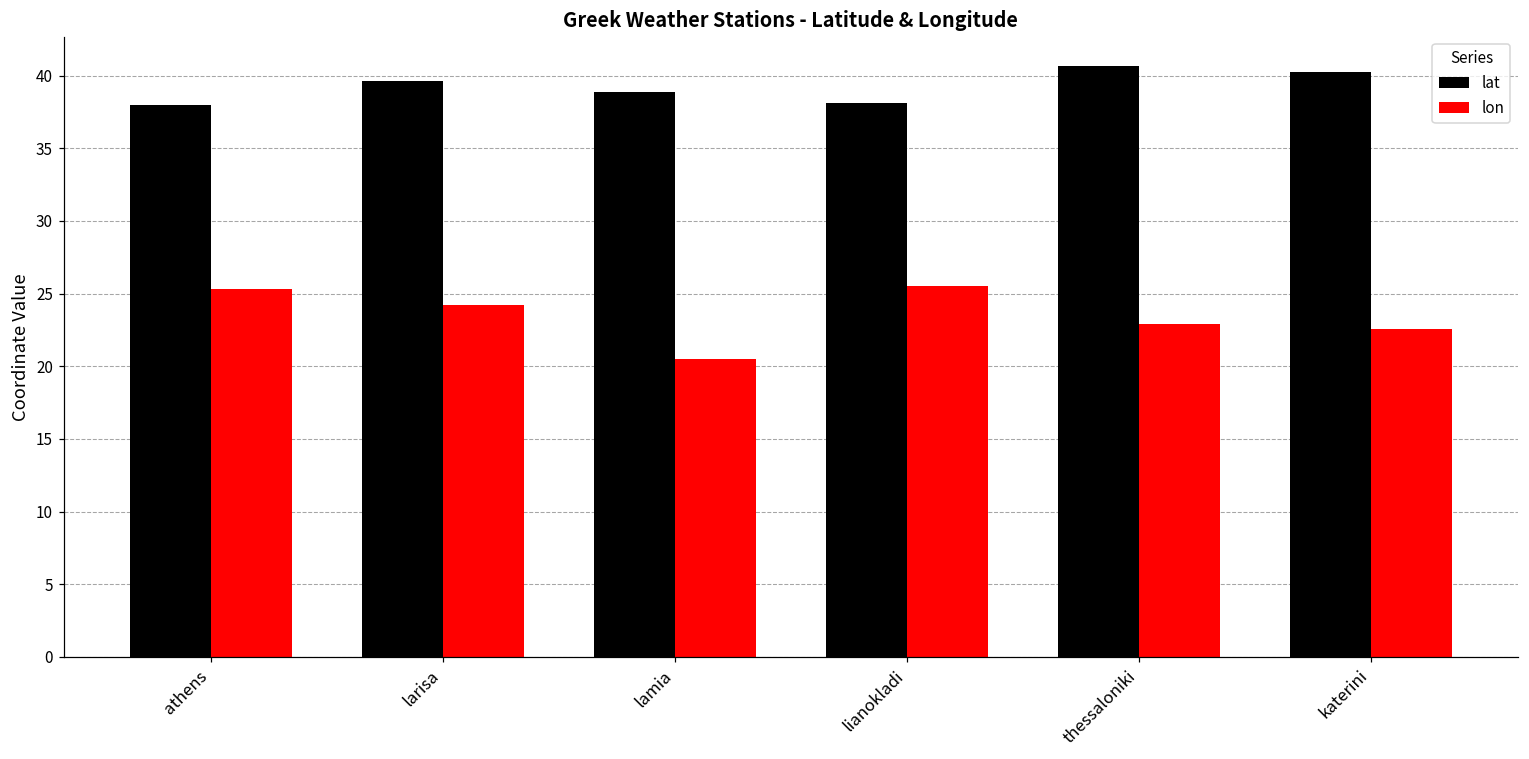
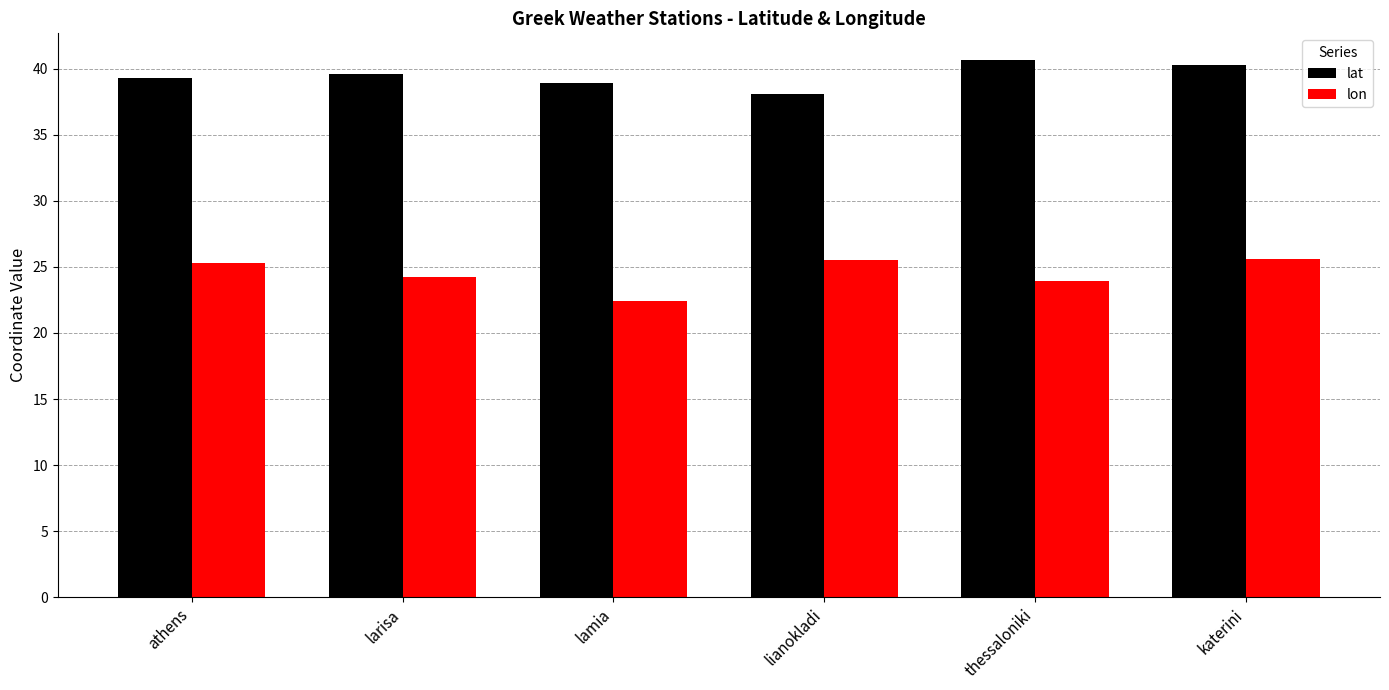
lat, athens: 38.0 -> 39.3
lon, lamia: 20.5 -> 22.4
lon, thessaloniki: 22.9 -> 23.9
lon, katerini: 22.5 -> 25.6
